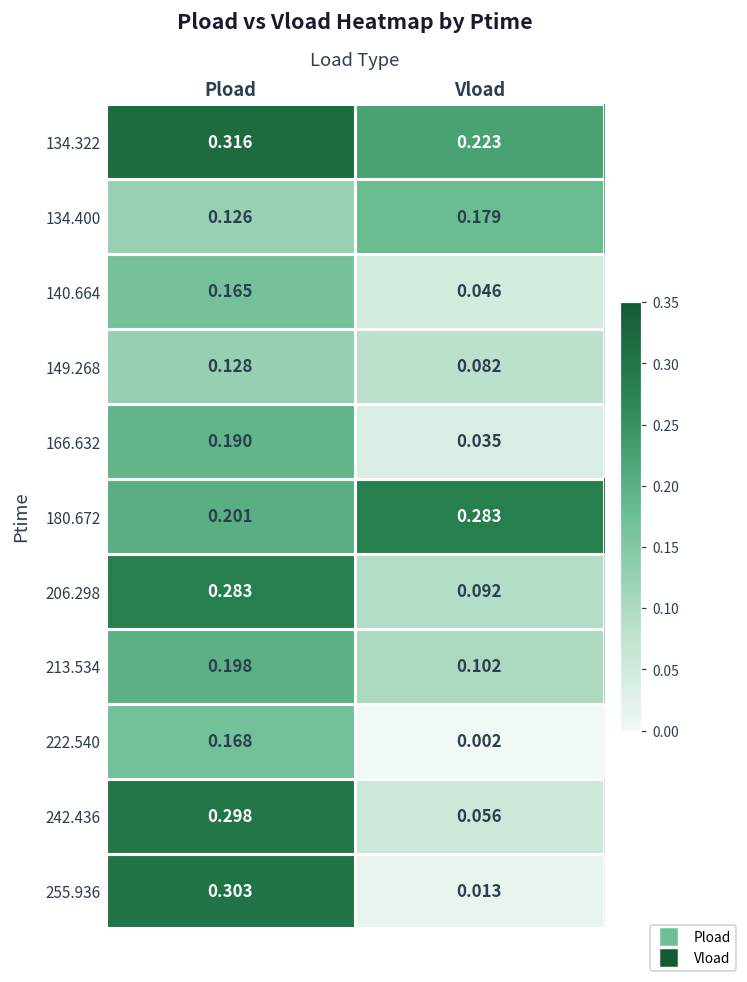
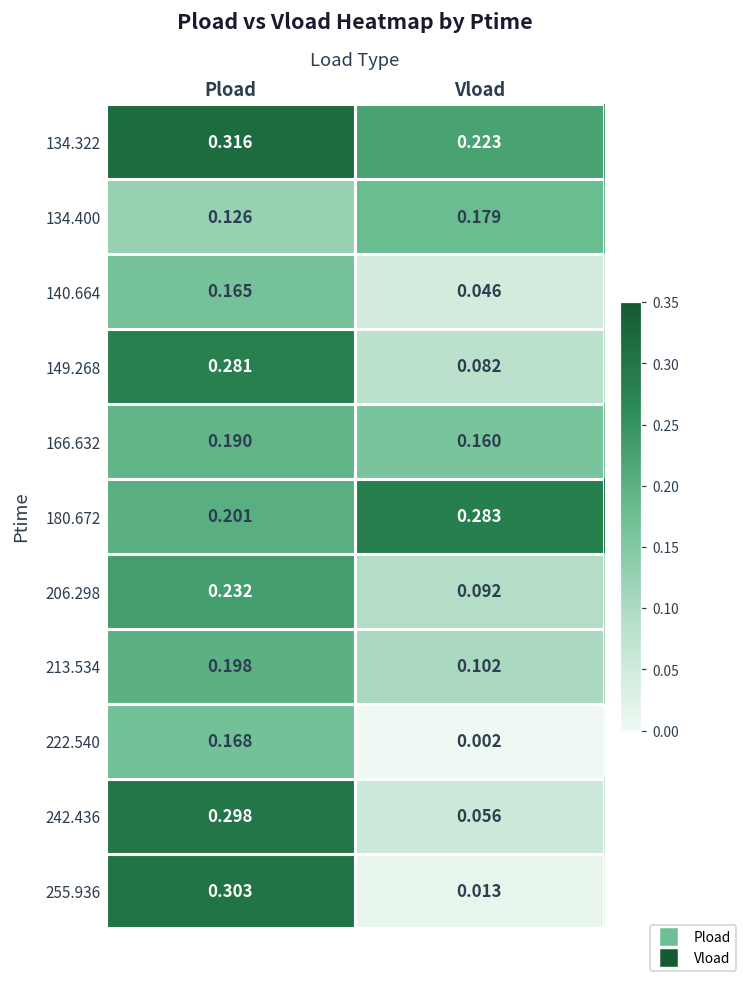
149.268, Pload: 0.128 -> 0.281
166.632, Vload: 0.035 -> 0.160
206.298, Pload: 0.283 -> 0.232
